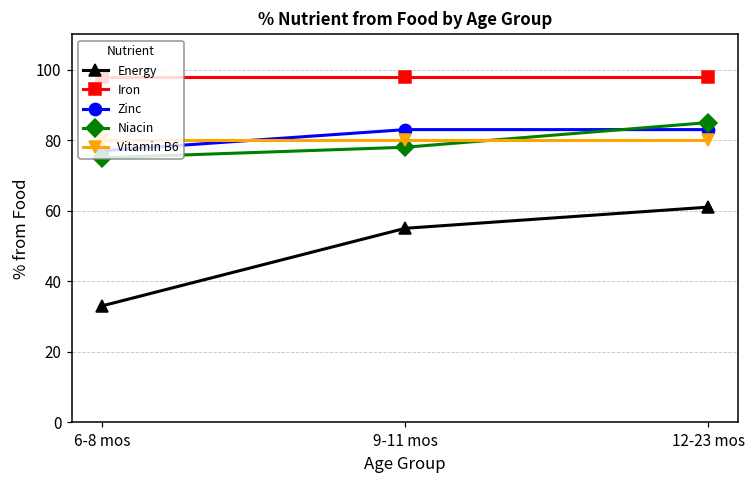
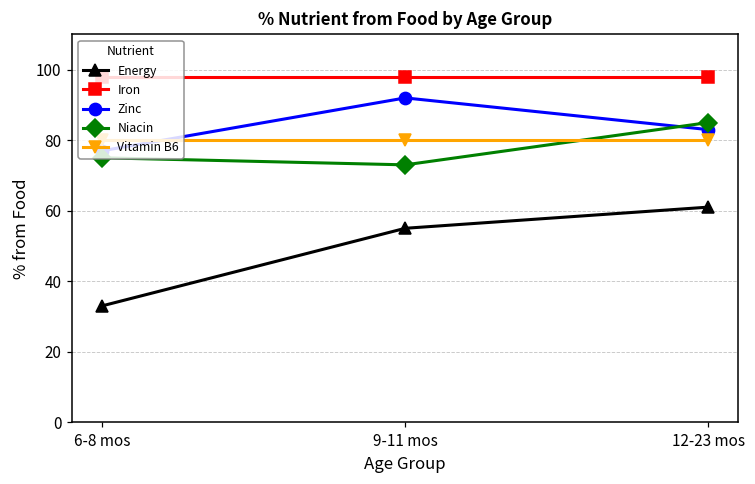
Zinc, 9-11 mos: 83 -> 92
Niacin, 9-11 mos: 78 -> 73
